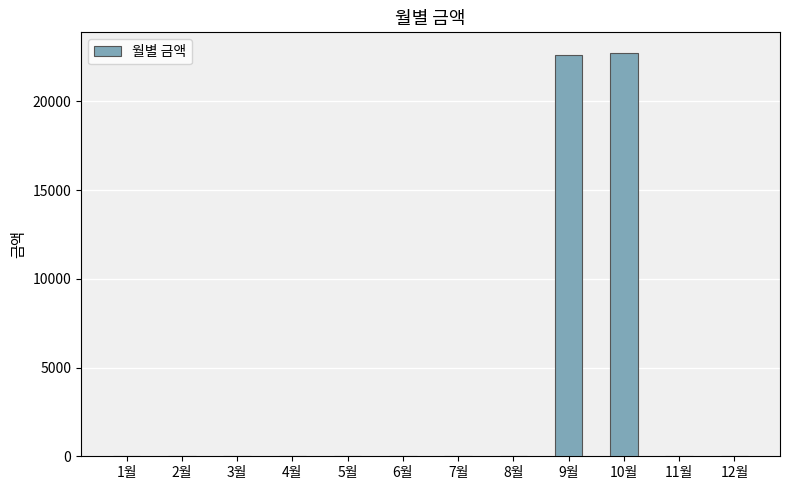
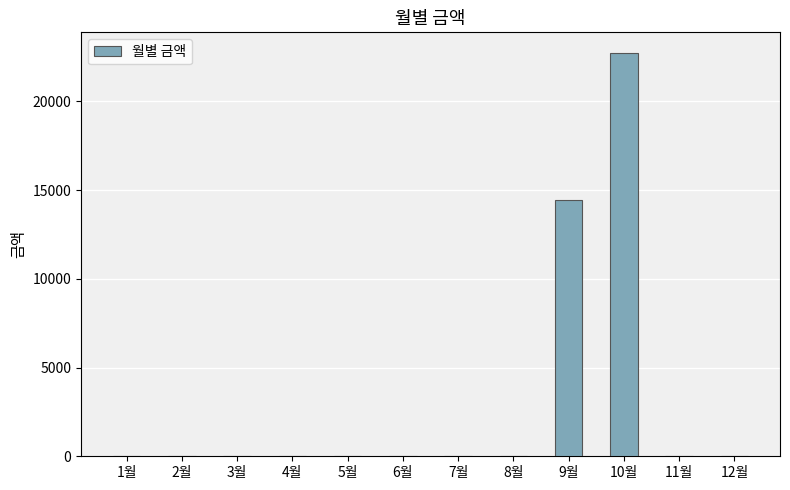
9월: 22600 -> 14500
